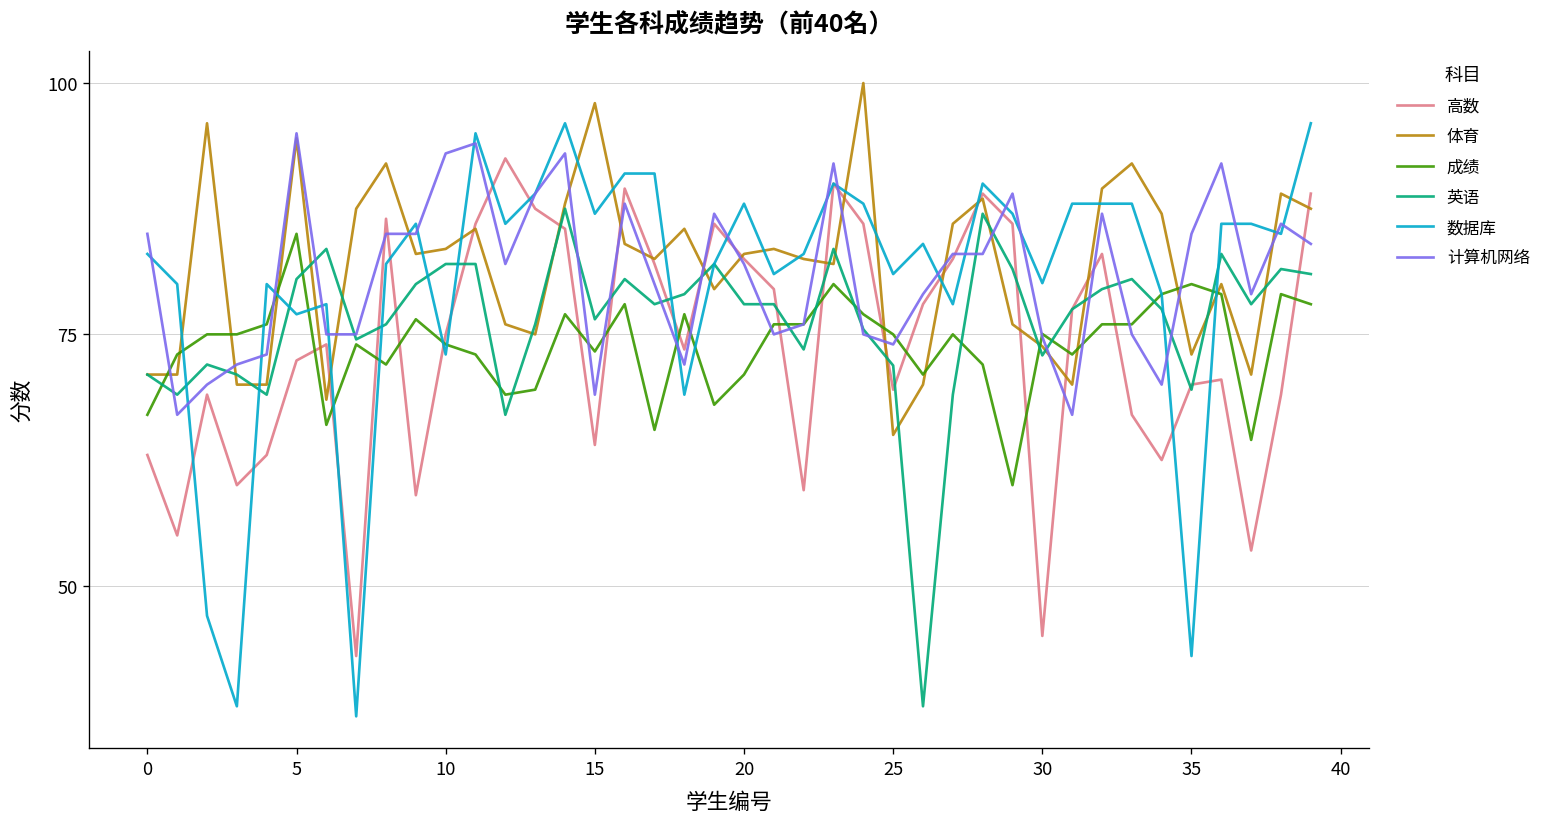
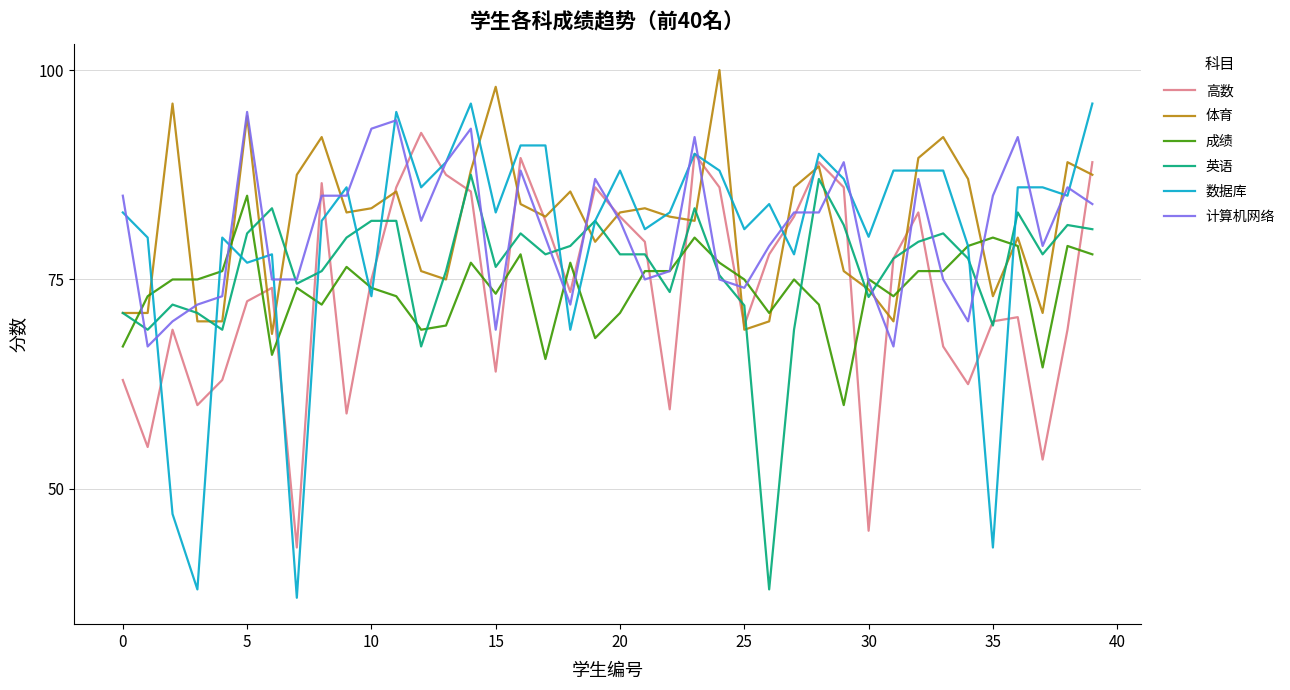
数据库, 15: 87 -> 83
体育, 25: 65 -> 69
